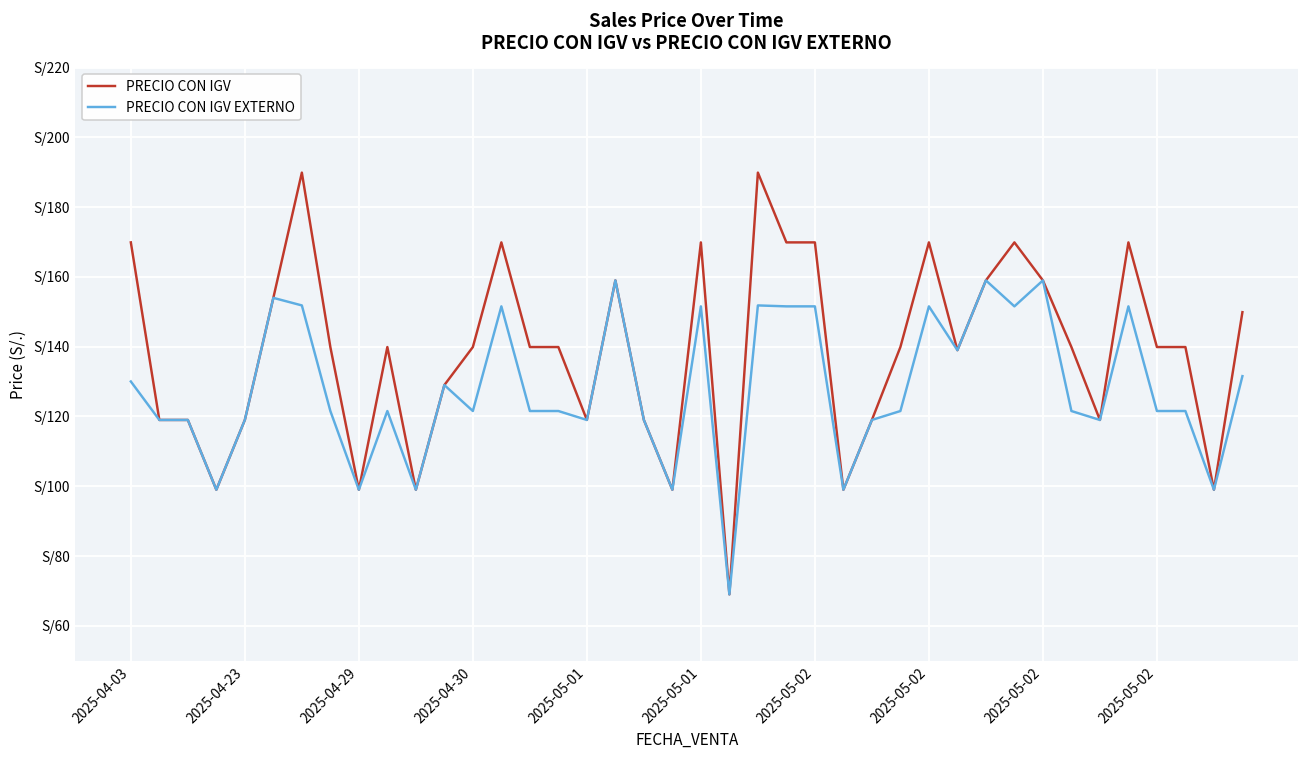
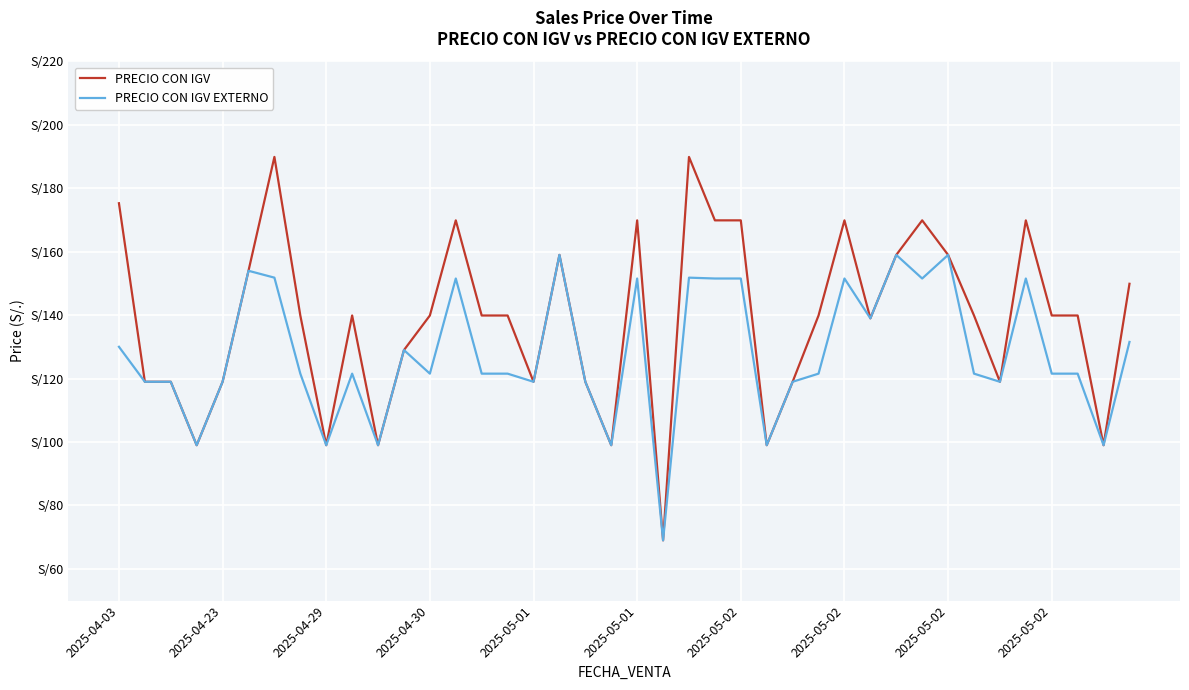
PRECIO CON IGV, 2025-04-03: S/170 -> S/175
